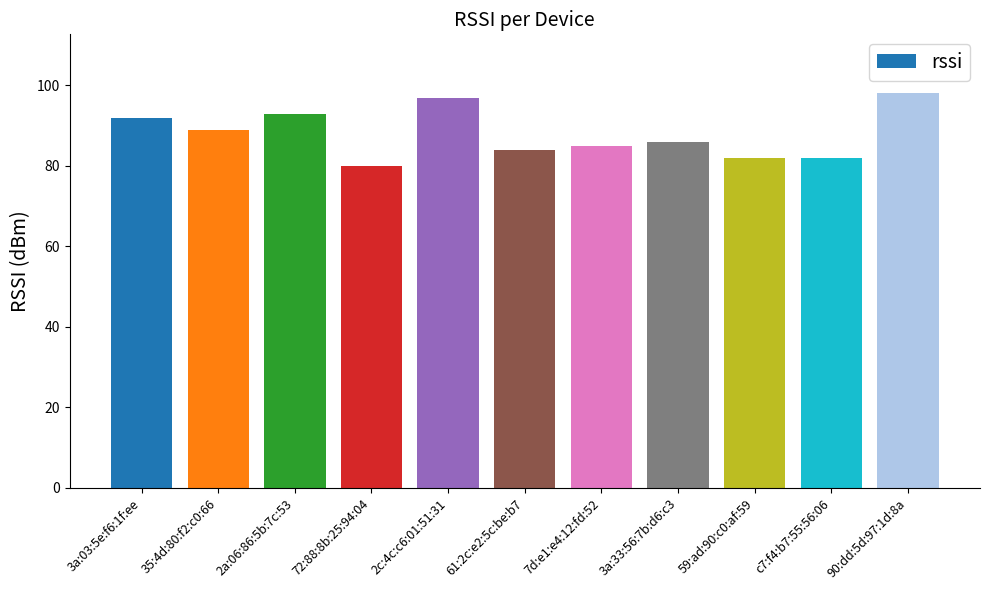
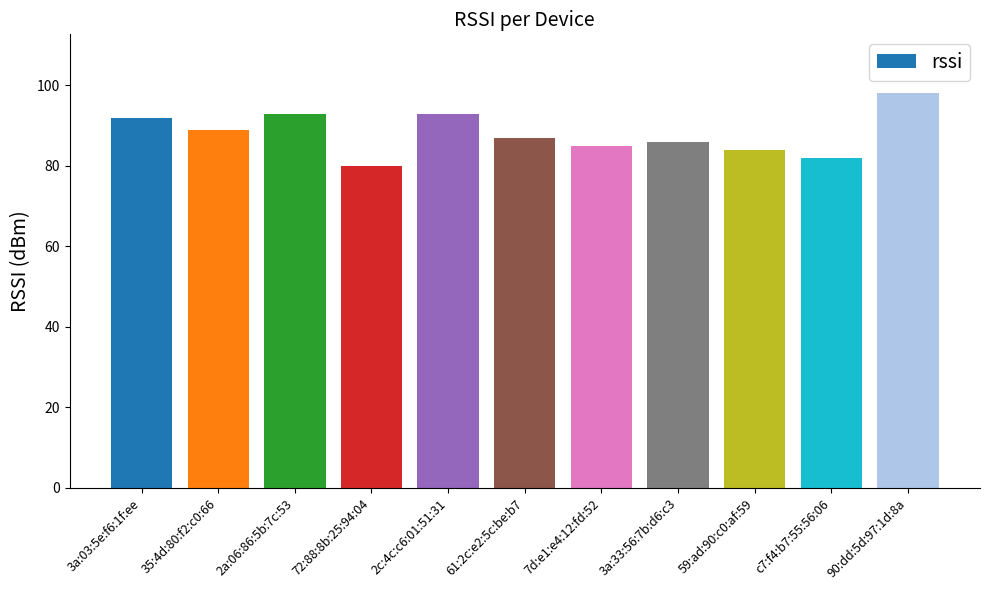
2c:4c:c6:01:51:31: 97 -> 93
61:2c:e2:5c:be:b7: 84 -> 87
59:ad:90:c0:af:59: 82 -> 84
